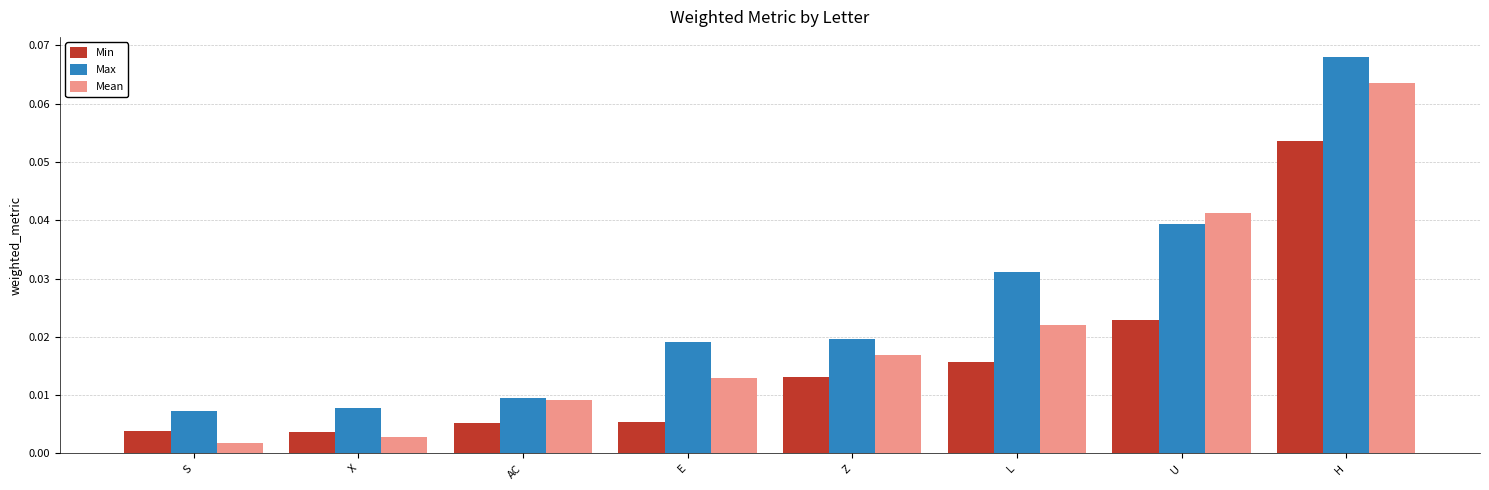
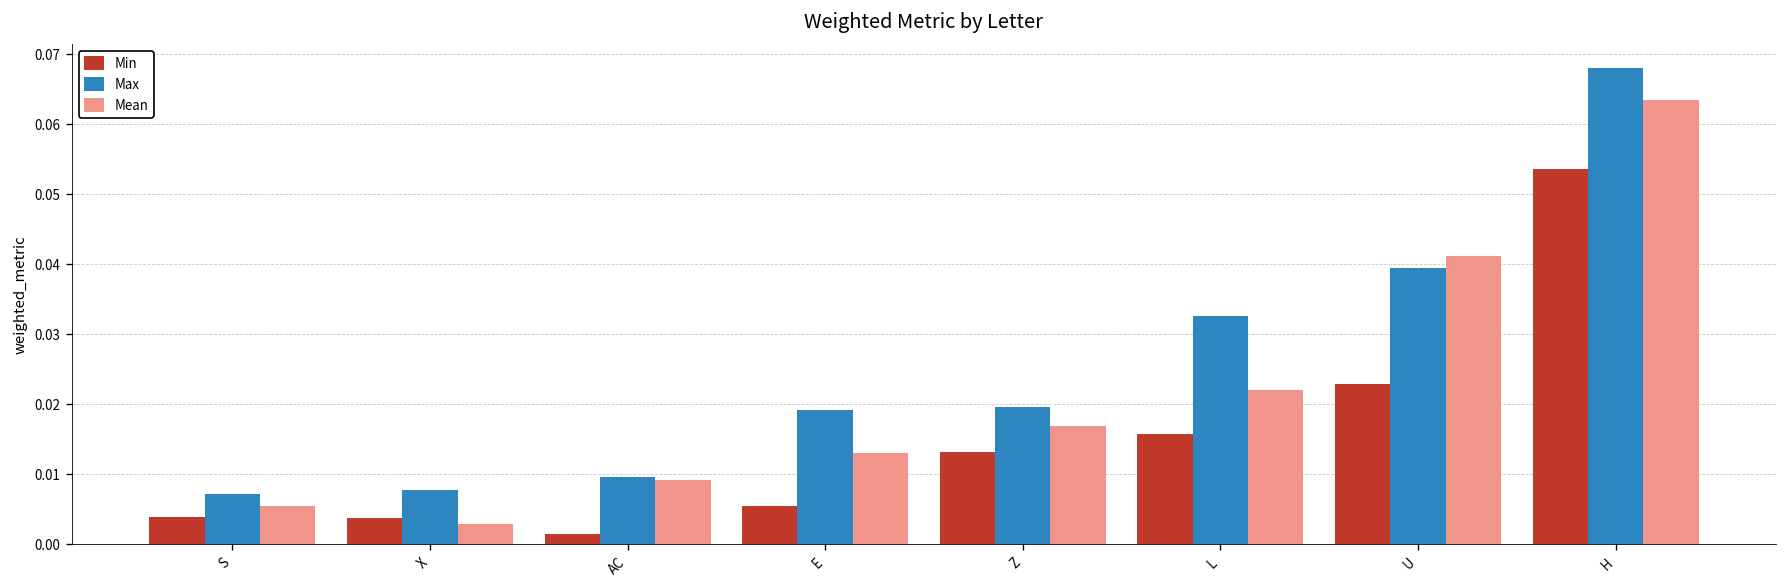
Mean, S: 0.002 -> 0.005
Min, AC: 0.005 -> 0.001
Max, L: 0.031 -> 0.033
